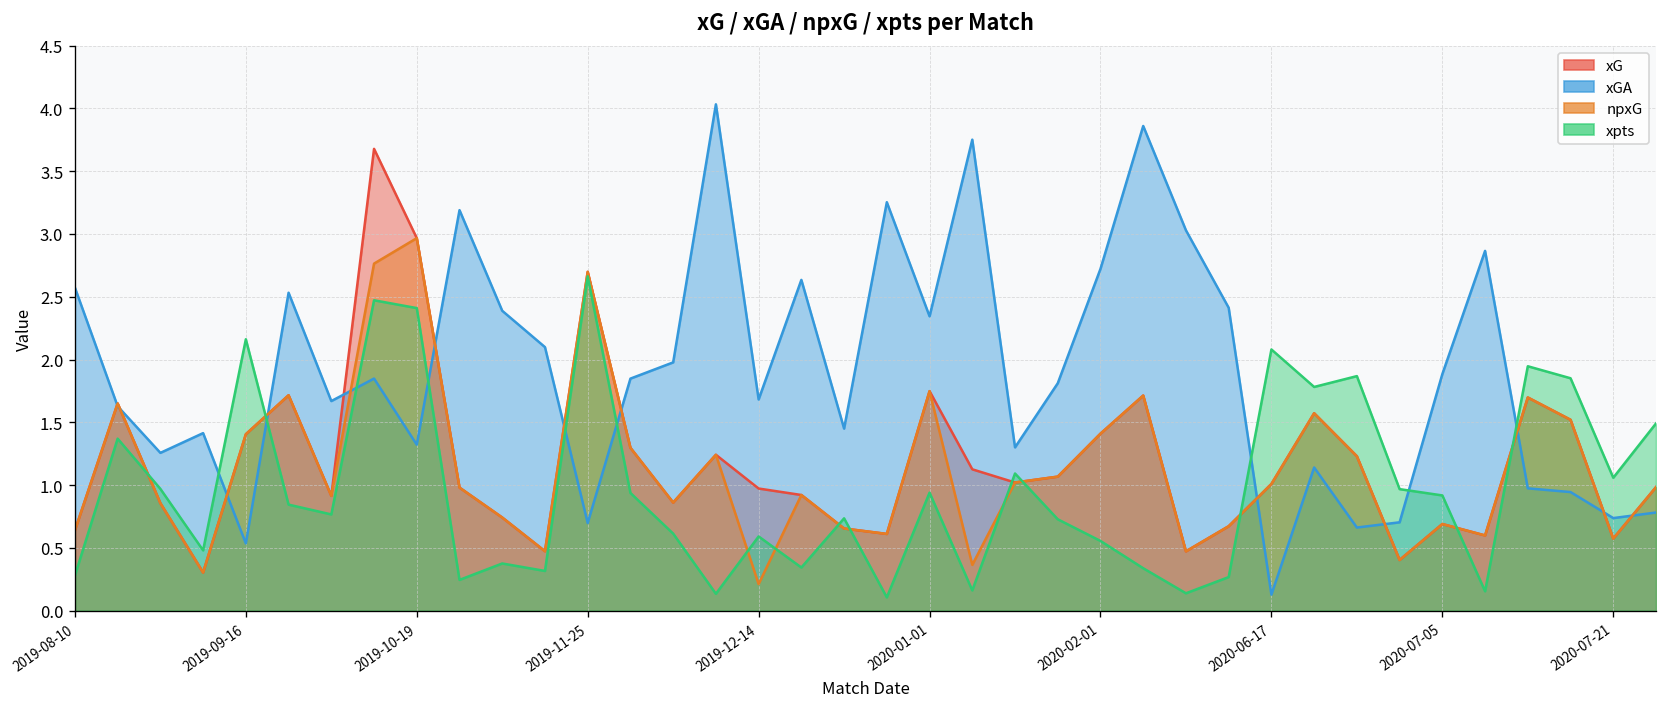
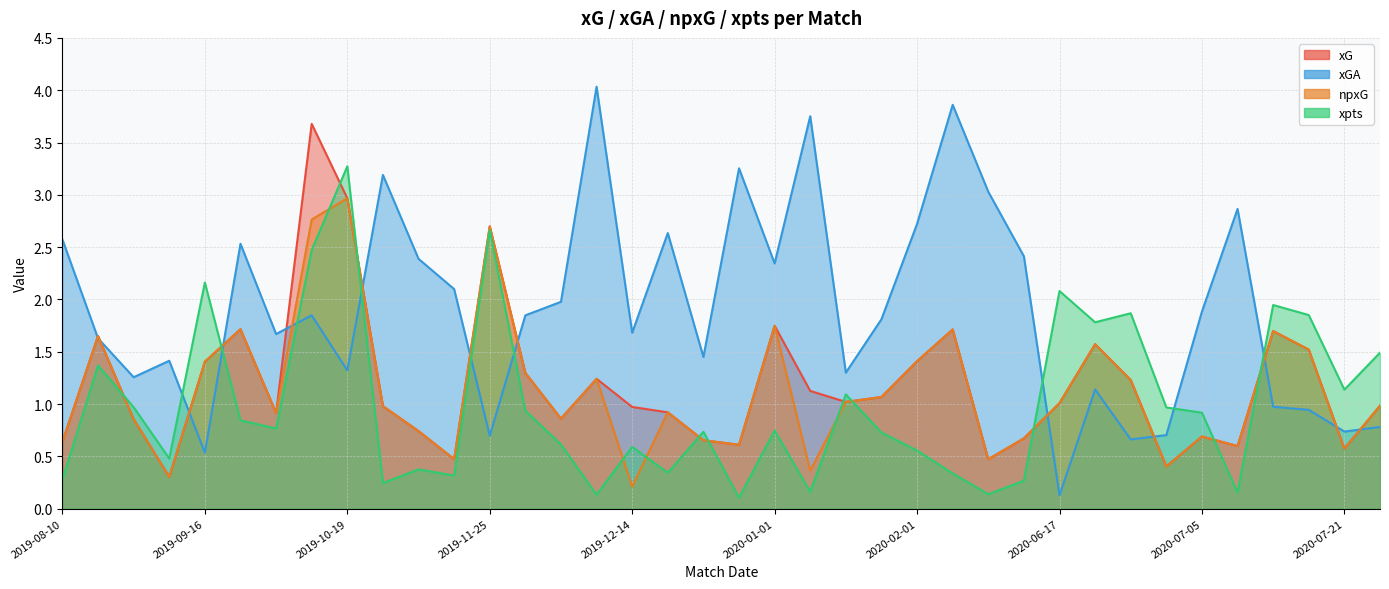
xpts, 2019-10-19: 2.41 -> 3.27
xpts, 2020-01-01: 0.94 -> 0.75
xpts, 2020-07-21: 1.06 -> 1.14
